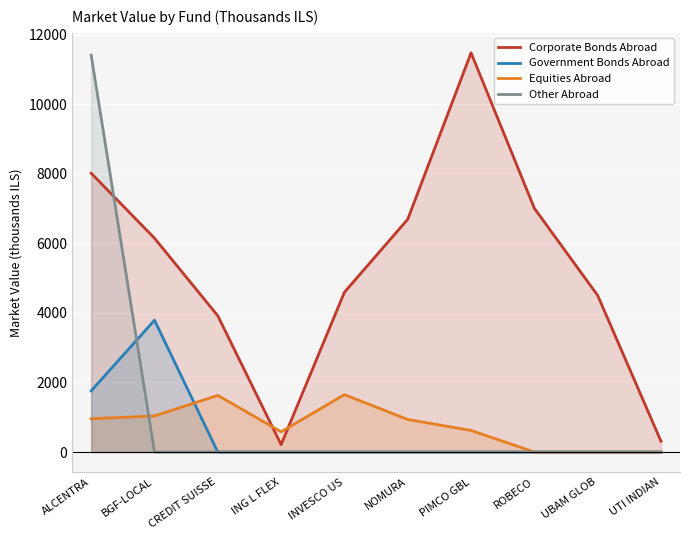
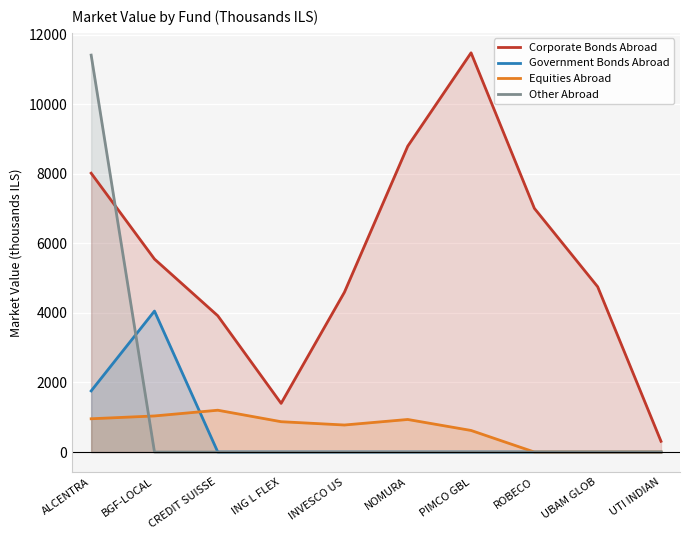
Corporate Bonds Abroad, BGF-LOCAL: 6100 -> 5500
Government Bonds Abroad, BGF-LOCAL: 3800 -> 4100
Equities Abroad, CREDIT SUISSE: 1600 -> 1200
Corporate Bonds Abroad, ING L FLEX: 200 -> 1400
Equities Abroad, ING L FLEX: 600 -> 900
Equities Abroad, INVESCO US: 1600 -> 800
Corporate Bonds Abroad, NOMURA: 6700 -> 8800
Corporate Bonds Abroad, UBAM GLOB: 4500 -> 4800
